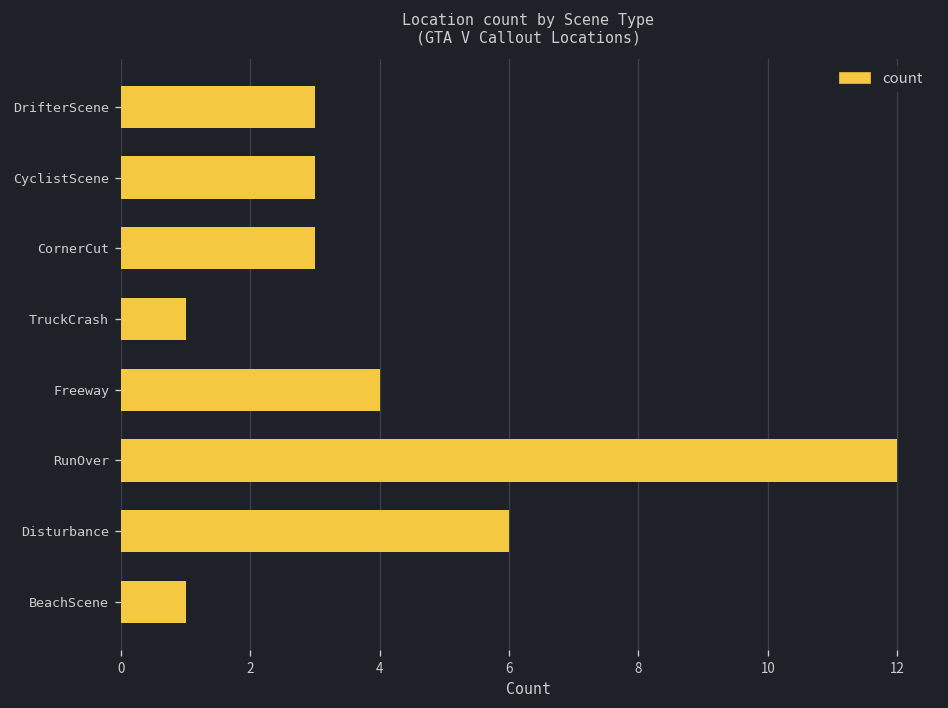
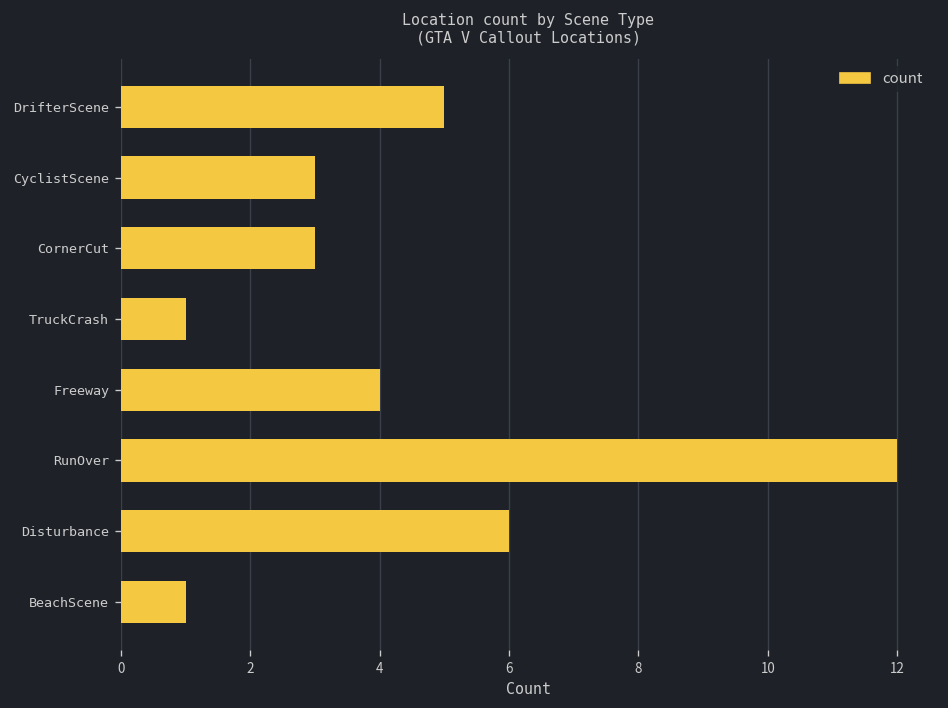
DrifterScene: 3 -> 5
